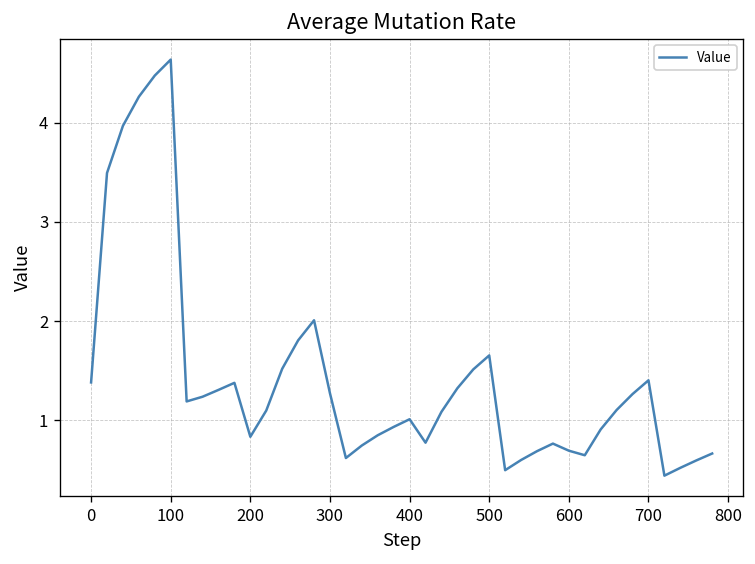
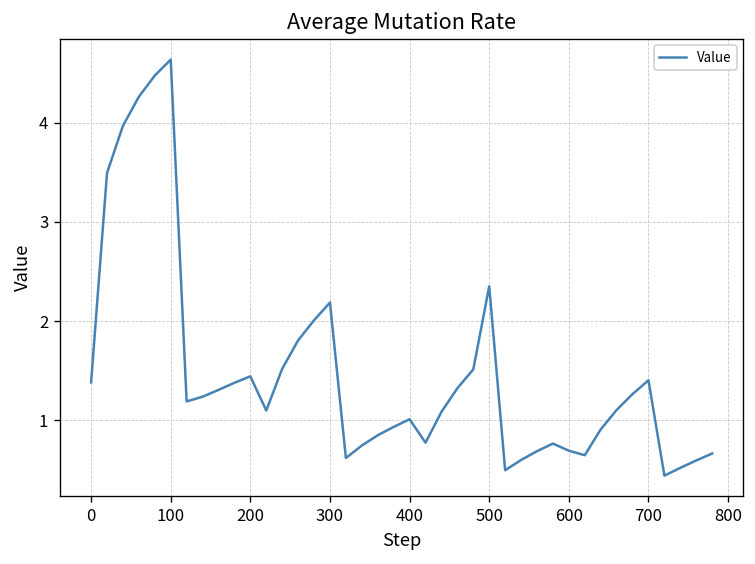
200: 0.8 -> 1.4
300: 1.3 -> 2.2
500: 1.7 -> 2.3
